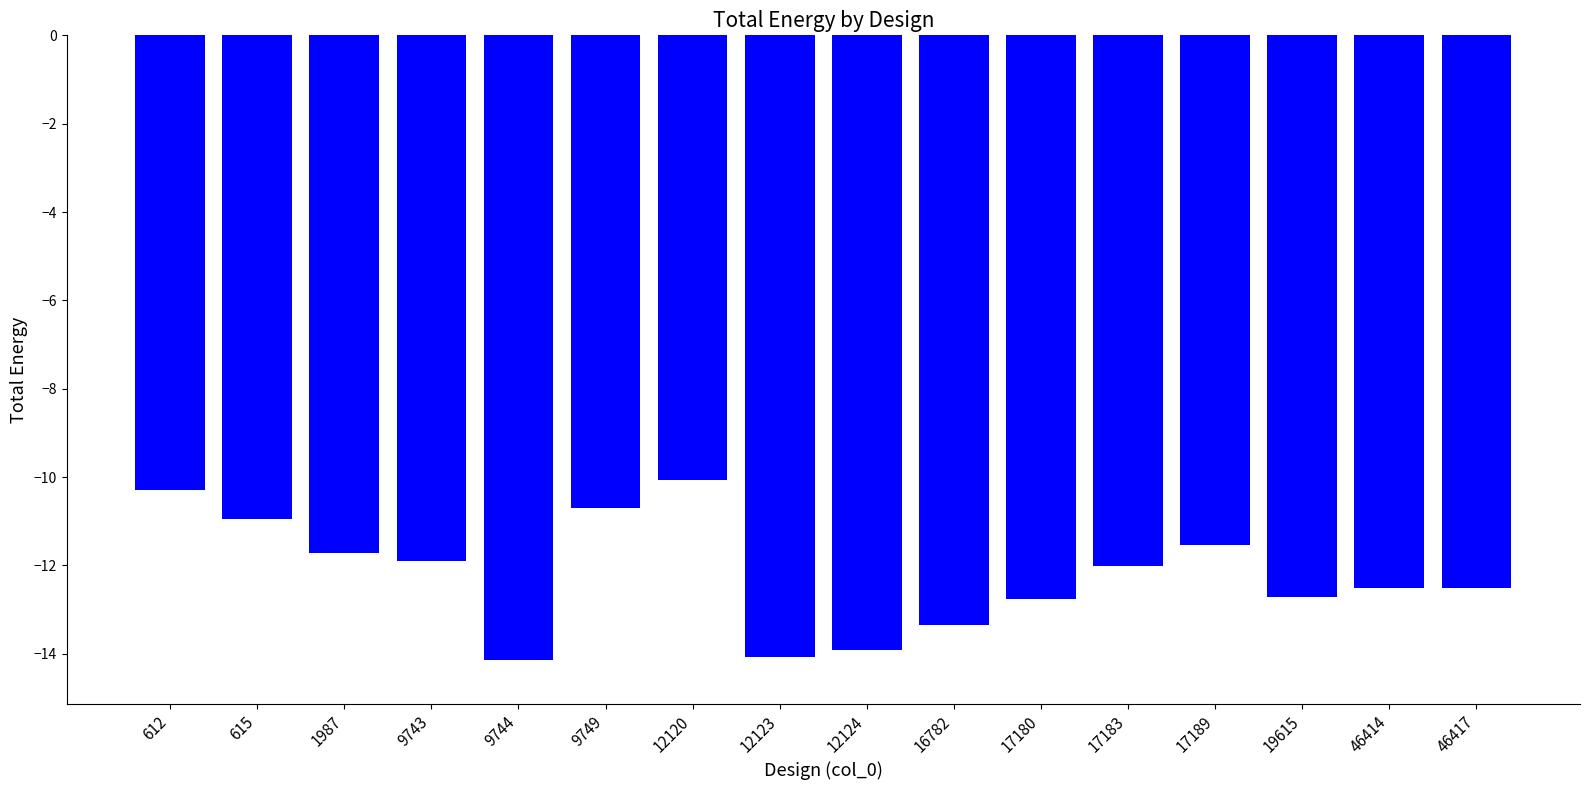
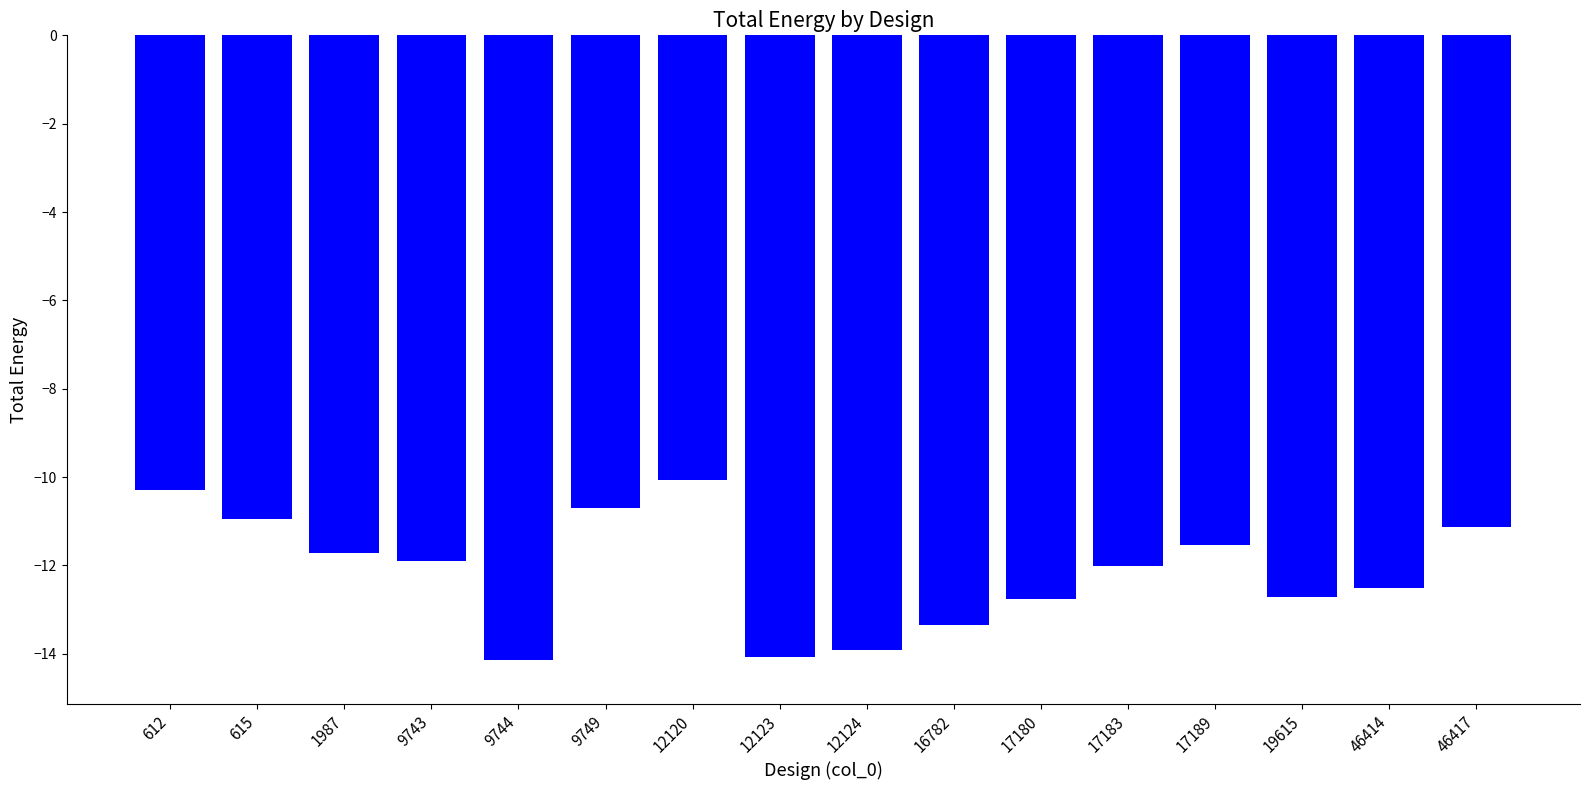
46417: -12.5 -> -11.1
